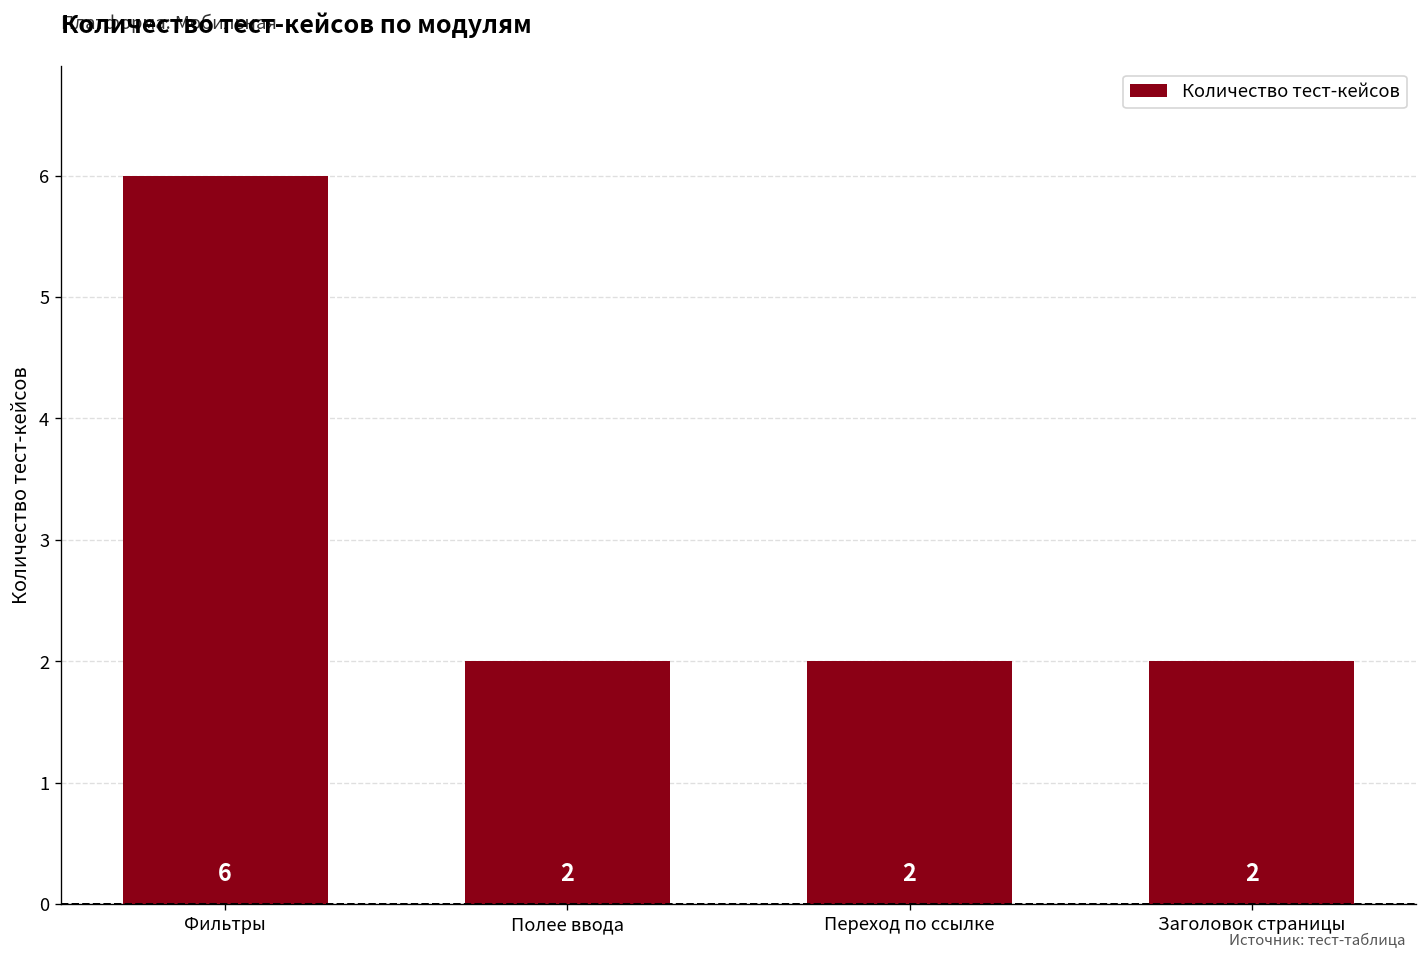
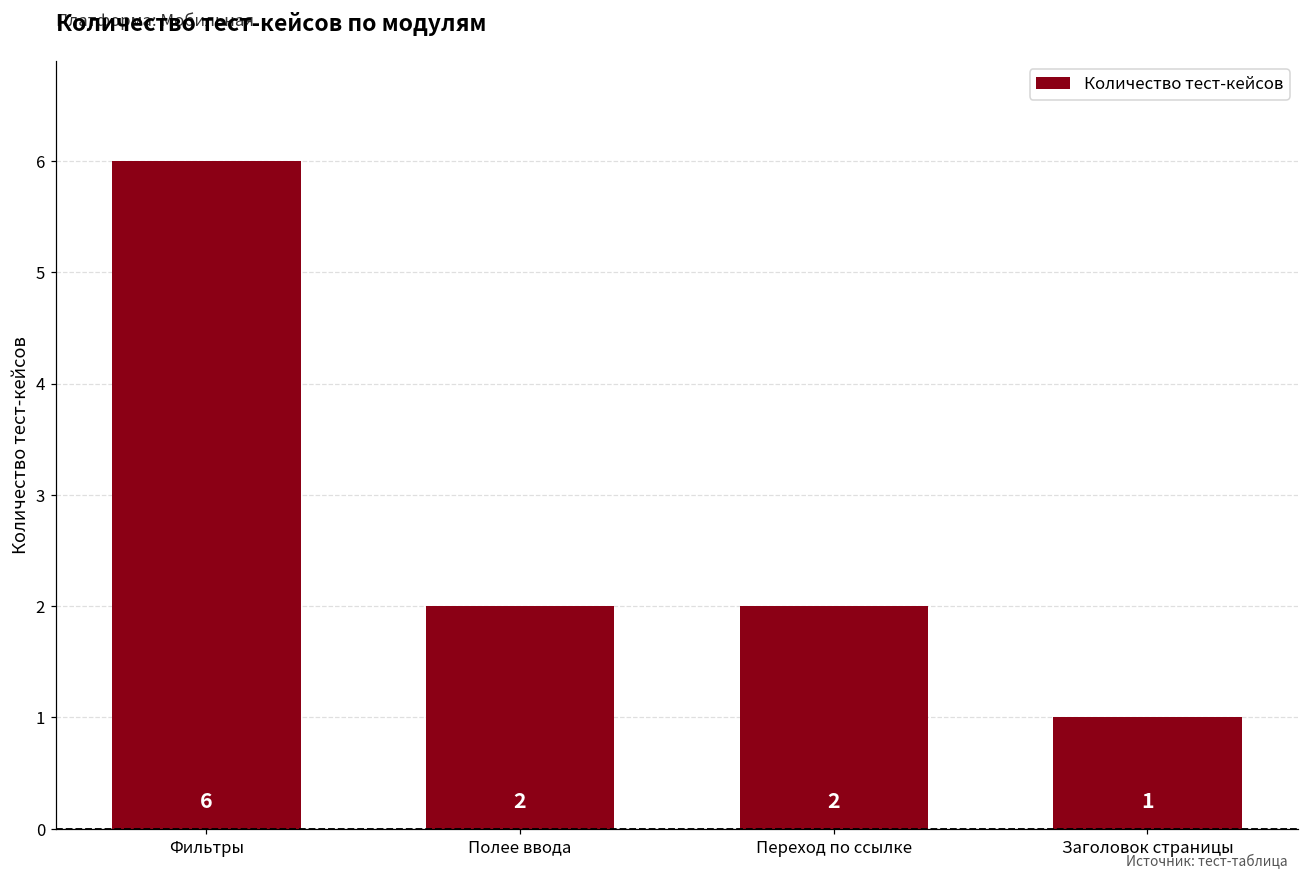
Заголовок страницы: 2 -> 1
